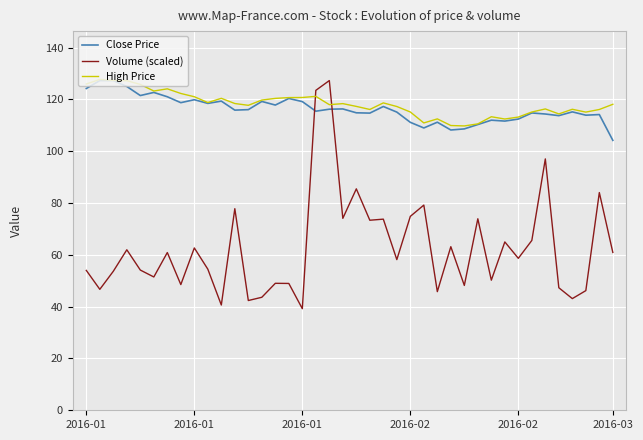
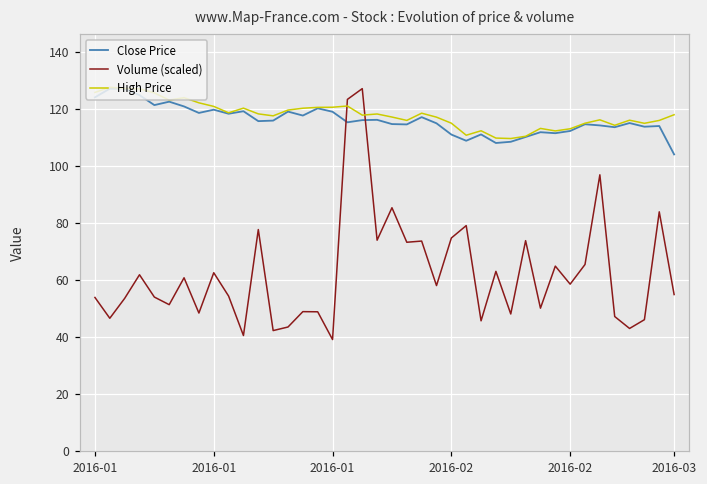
Volume (scaled), 2016-03: 61 -> 55
